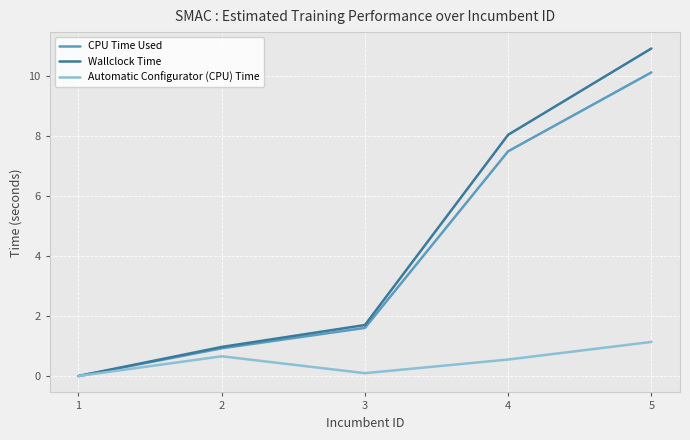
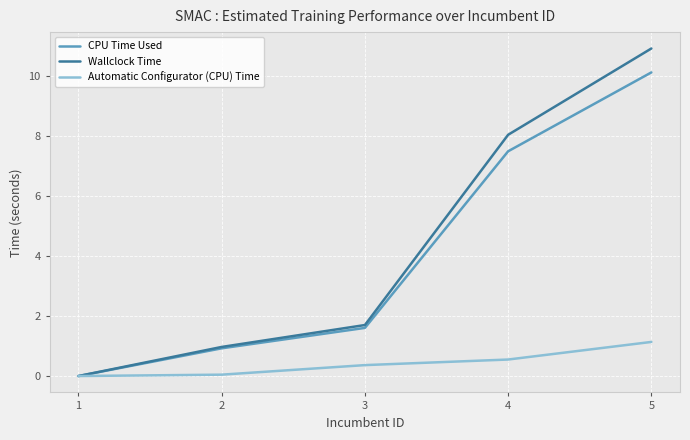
Automatic Configurator (CPU) Time, 2: 0.7 -> 0.0
Automatic Configurator (CPU) Time, 3: 0.1 -> 0.4
